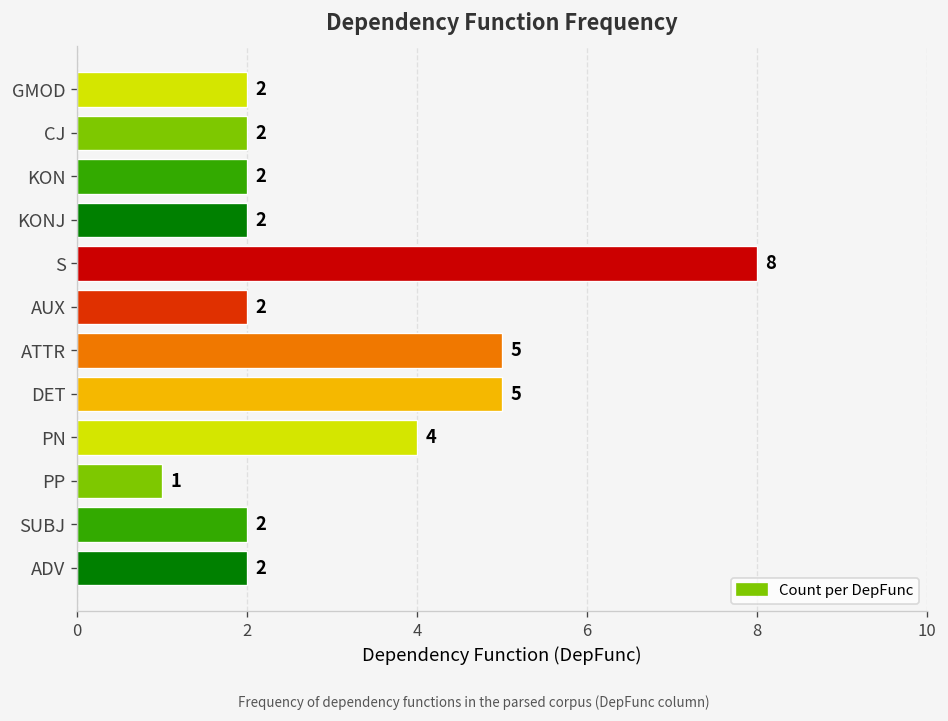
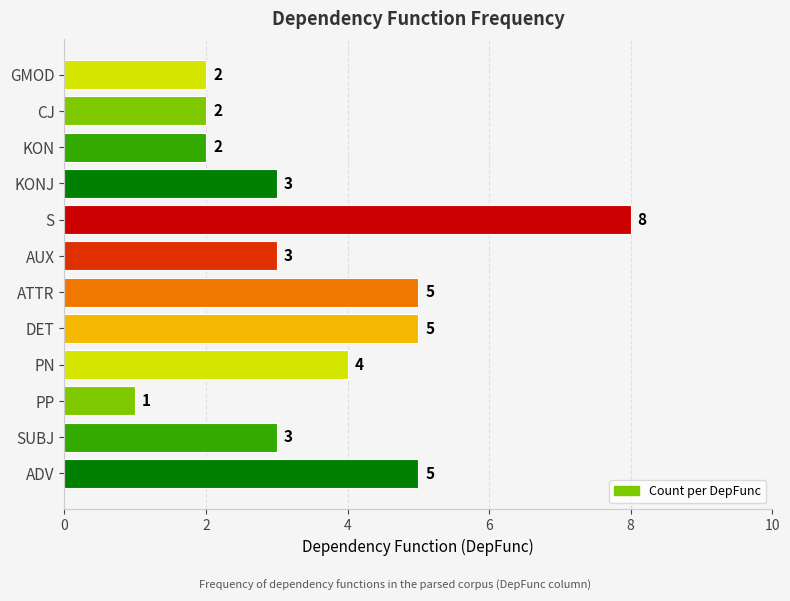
KONJ: 2 -> 3
AUX: 2 -> 3
SUBJ: 2 -> 3
ADV: 2 -> 5
